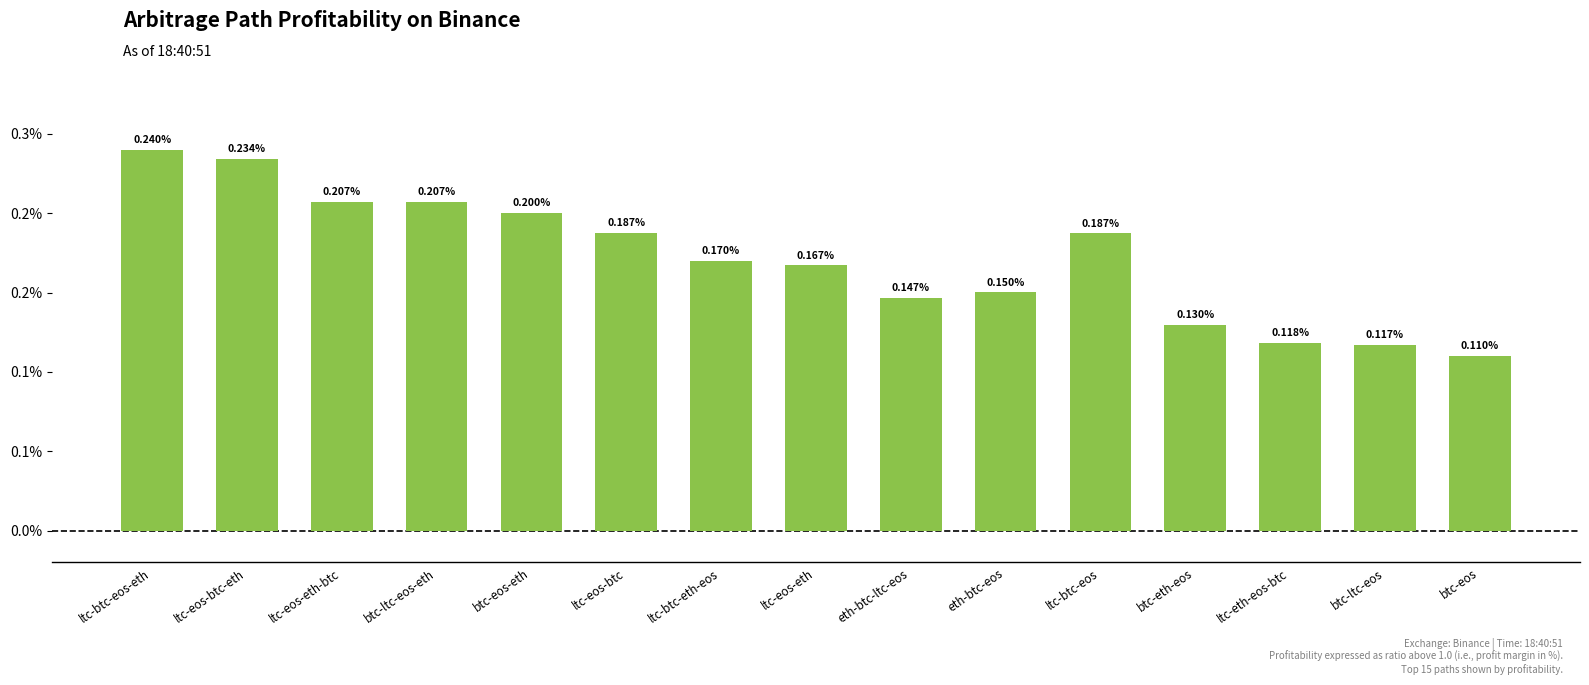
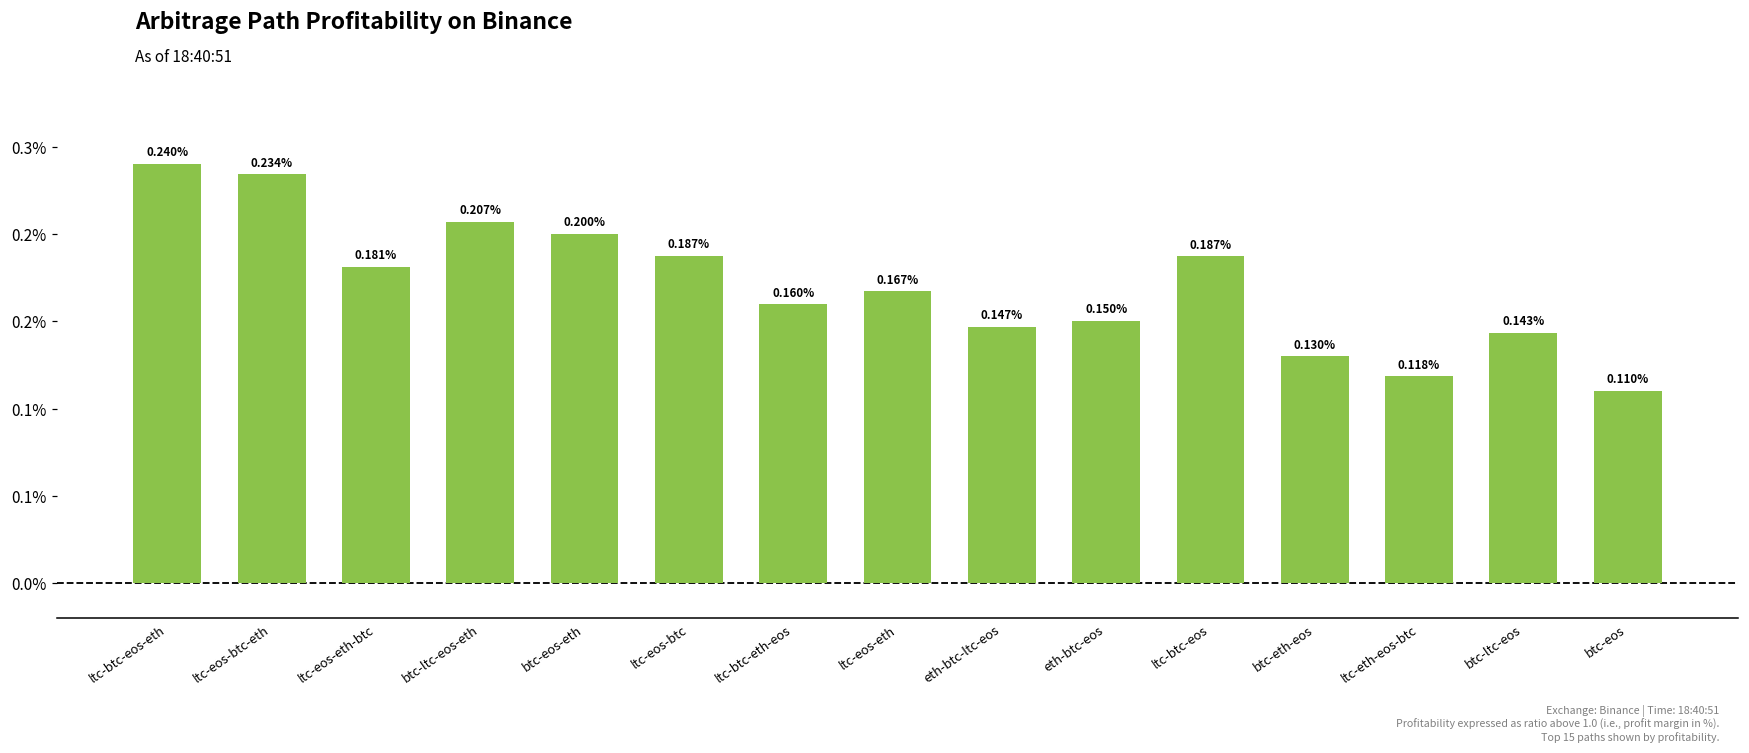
ltc-eos-eth-btc: 0.207% -> 0.181%
ltc-btc-eth-eos: 0.170% -> 0.160%
btc-ltc-eos: 0.117% -> 0.143%
